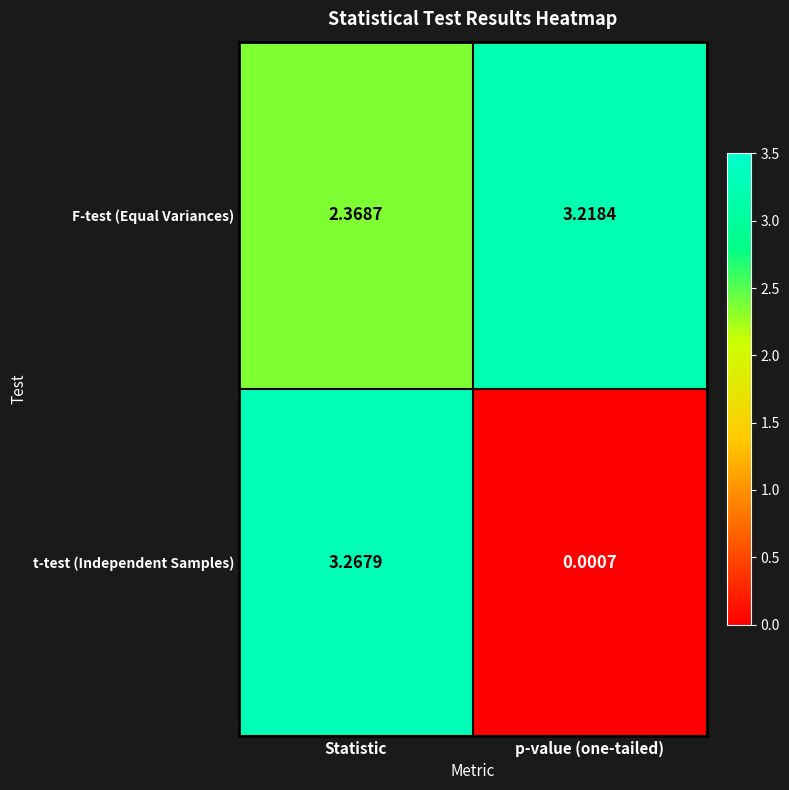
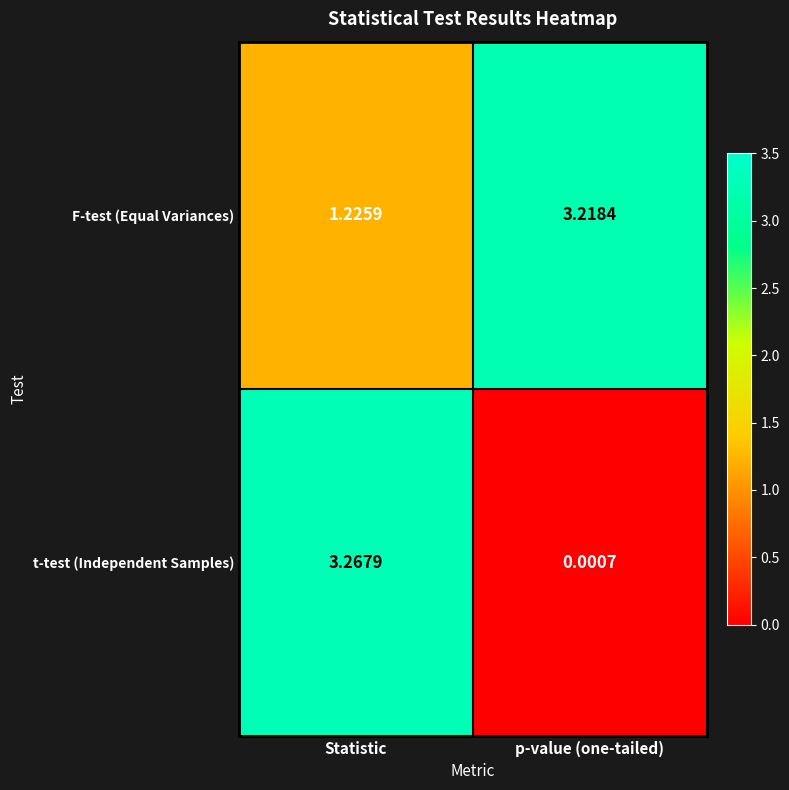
F-test (Equal Variances), Statistic: 2.3687 -> 1.2259
